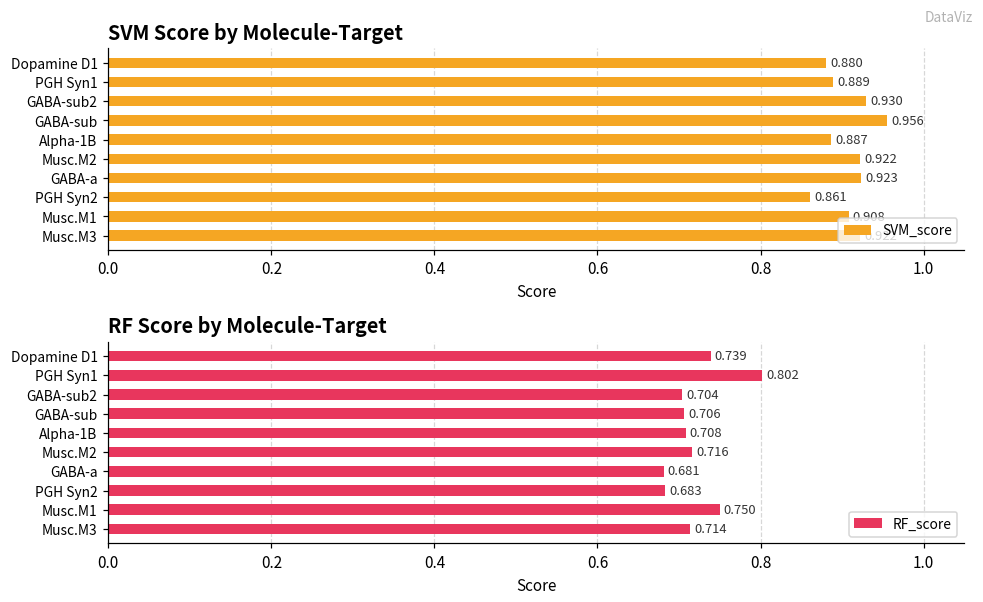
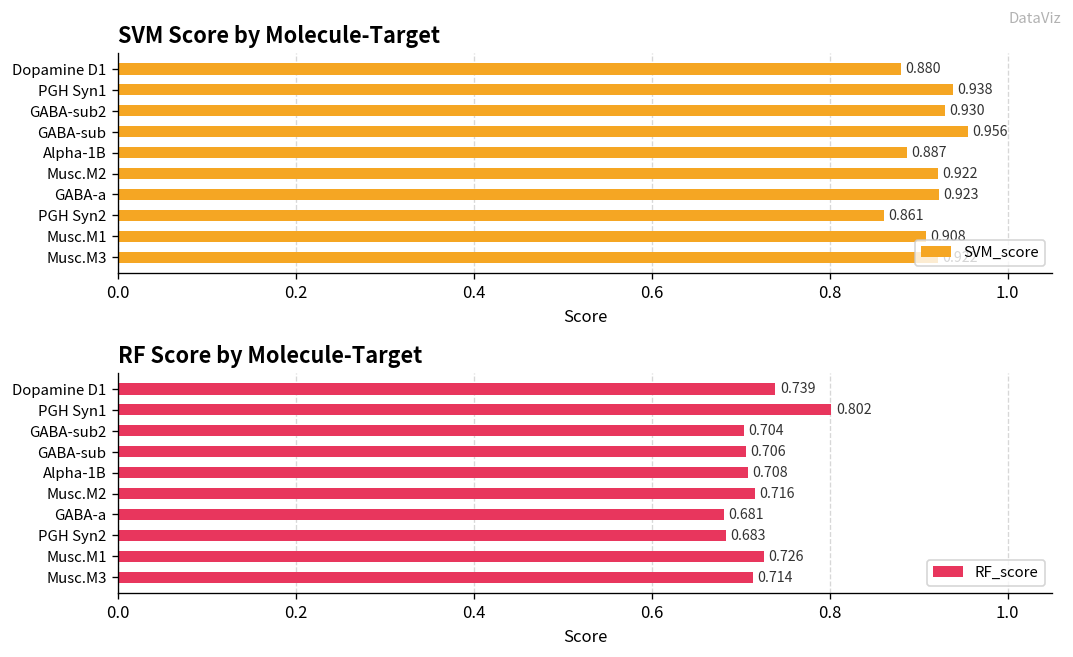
SVM Score by Molecule-Target, PGH Syn1: 0.889 -> 0.938
RF Score by Molecule-Target, Musc.M1: 0.750 -> 0.726
